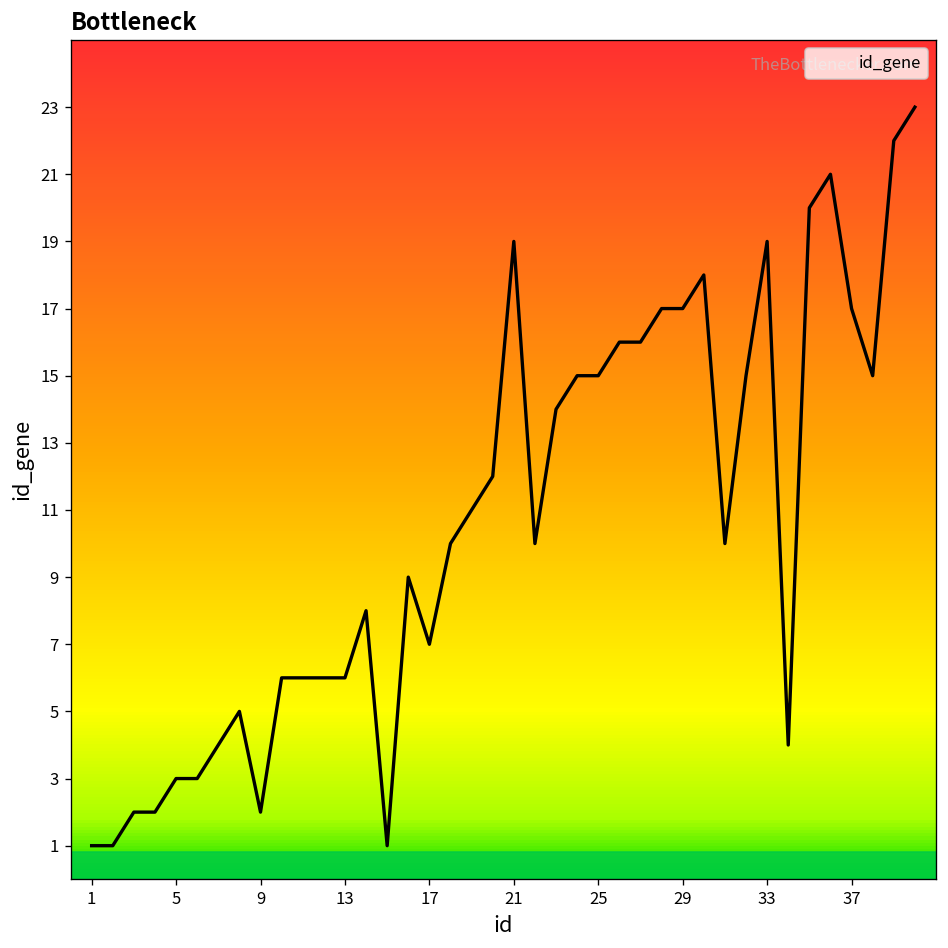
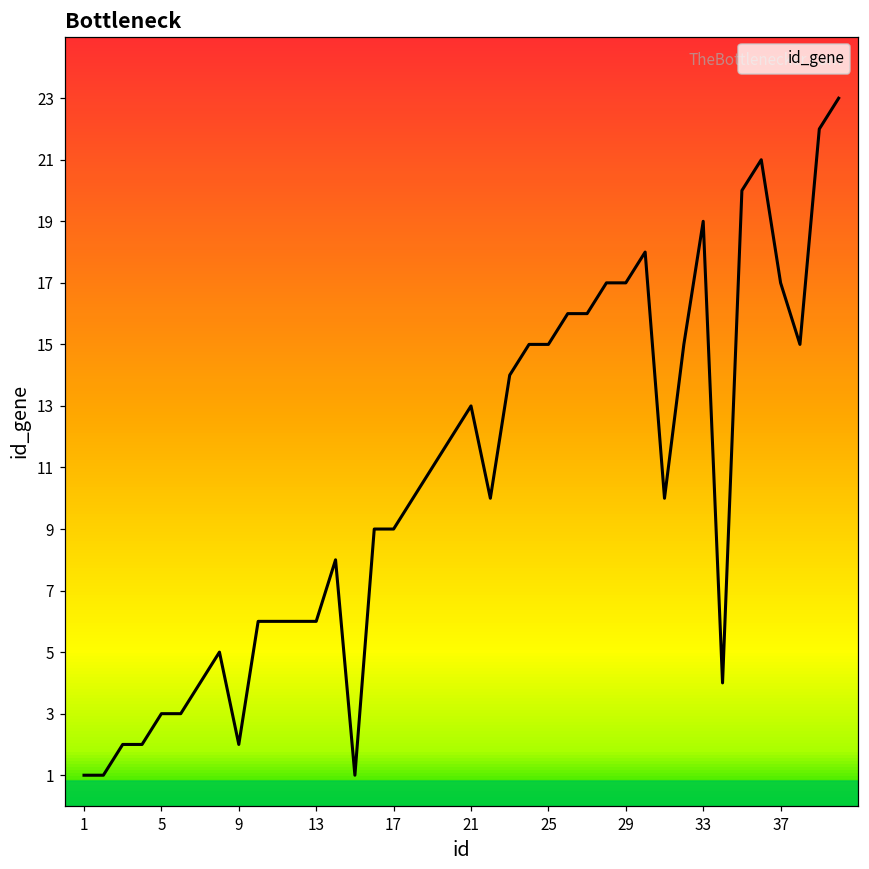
17: 7 -> 9
21: 19 -> 13
